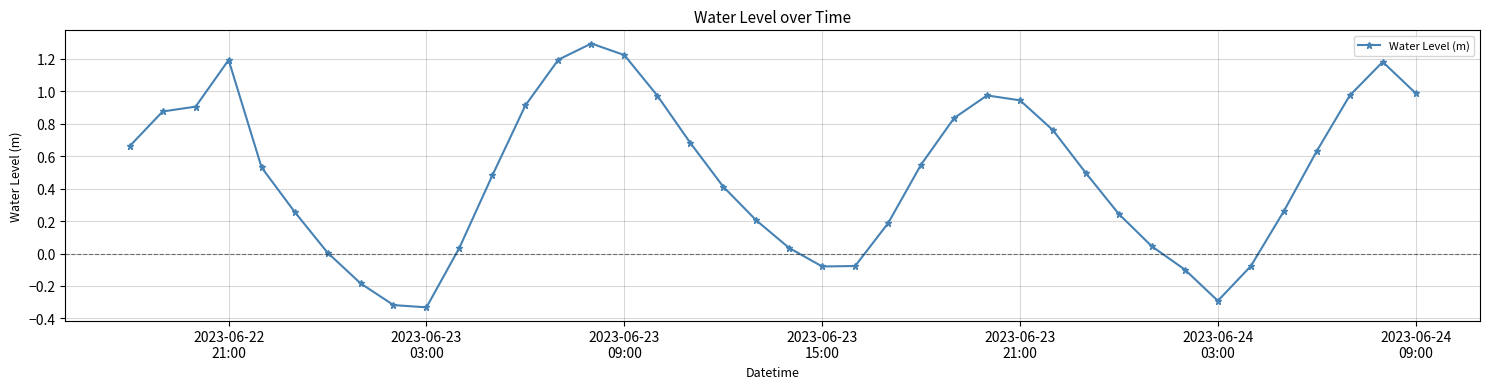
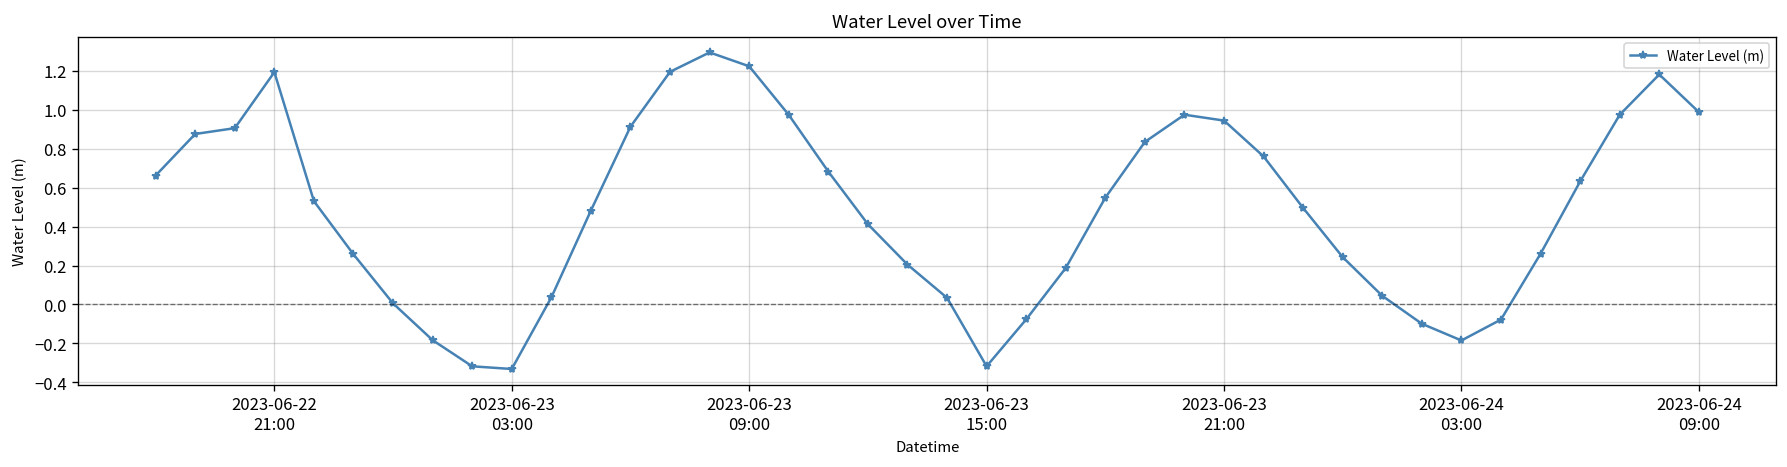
2023-06-23 15:00: -0.08 -> -0.32
2023-06-24 03:00: -0.29 -> -0.19
